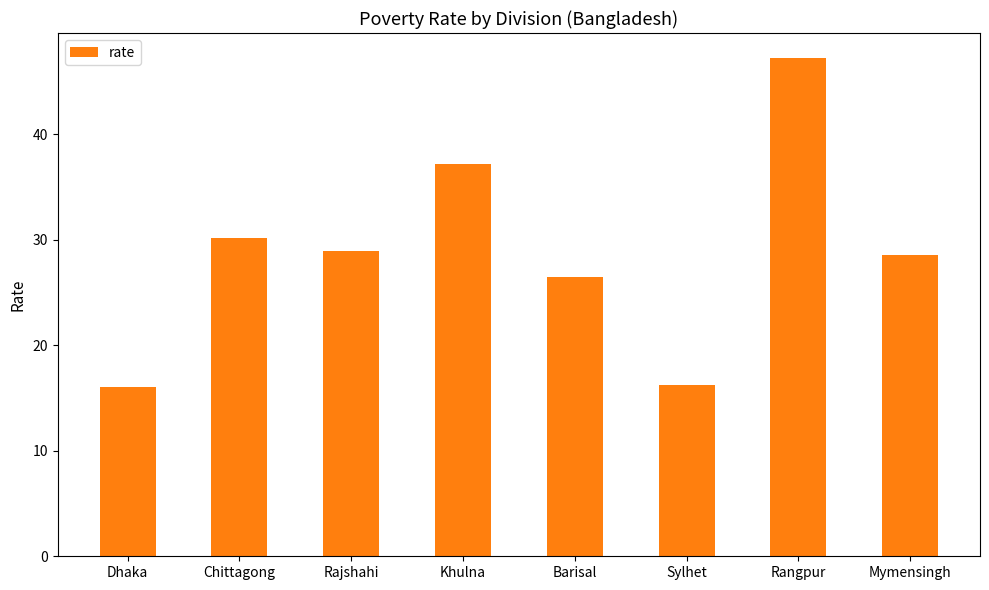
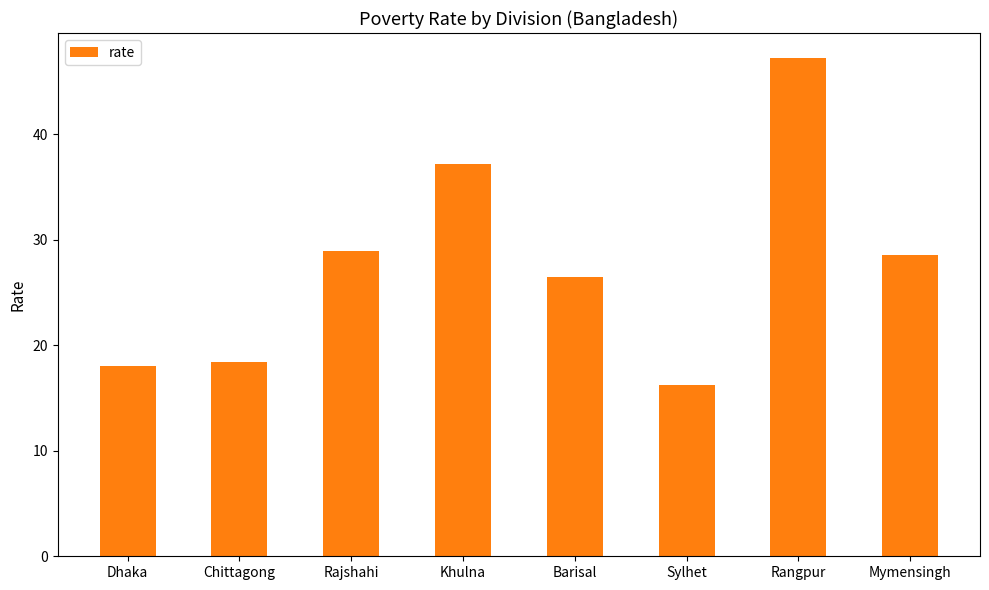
Dhaka: 16 -> 18
Chittagong: 30.2 -> 18.4
